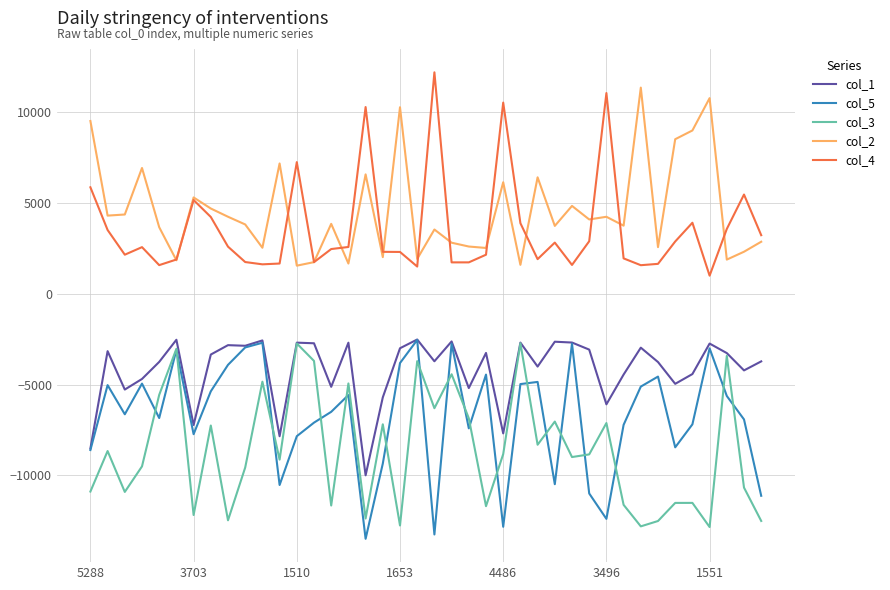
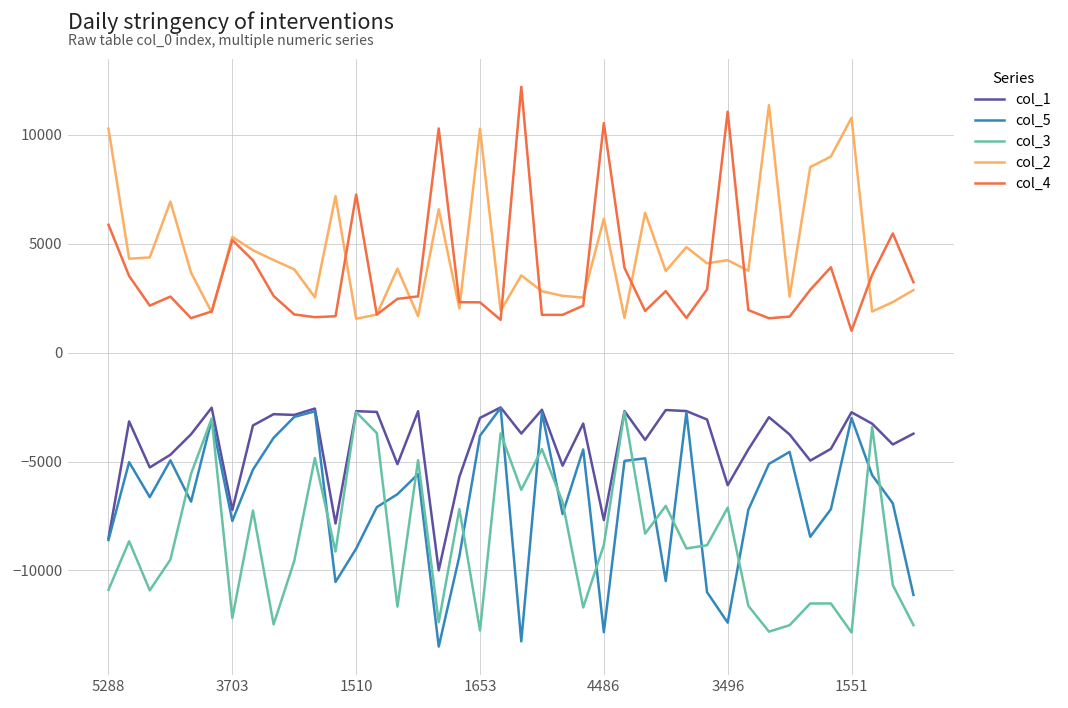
col_2, 5288: 9500 -> 10300
col_5, 1510: -7800 -> -9000
